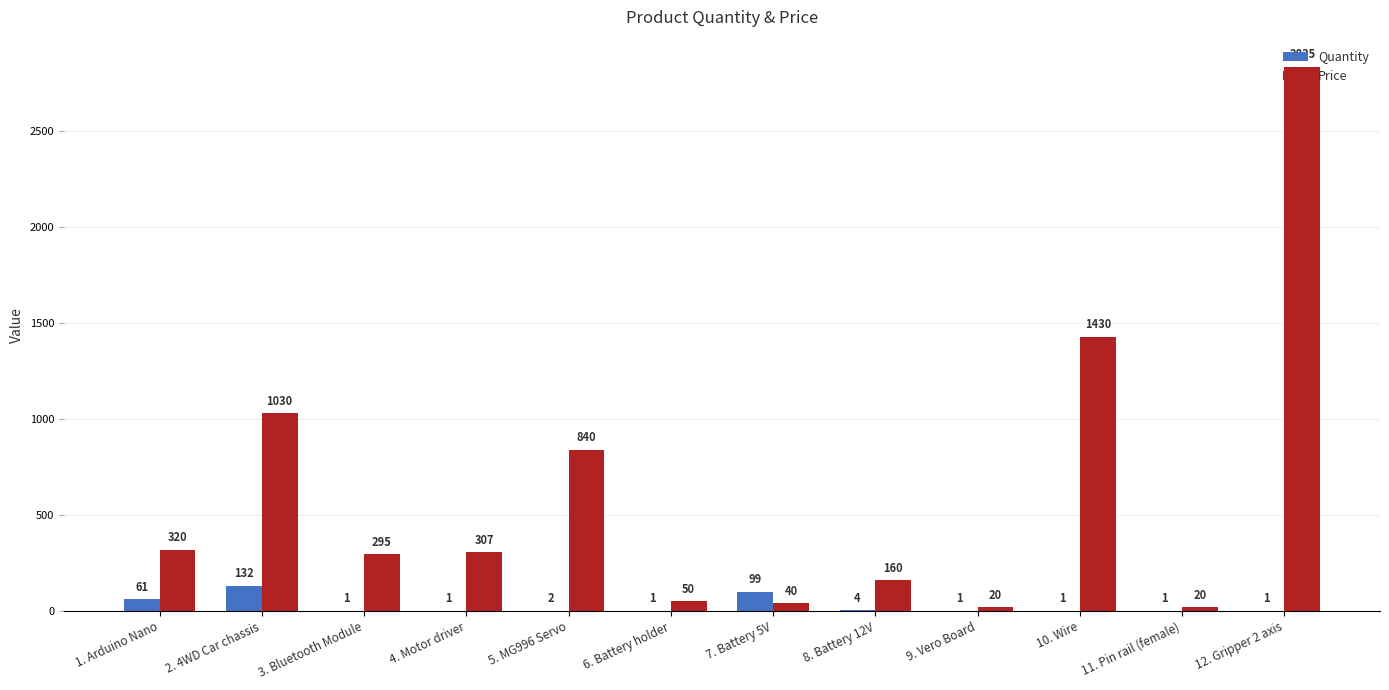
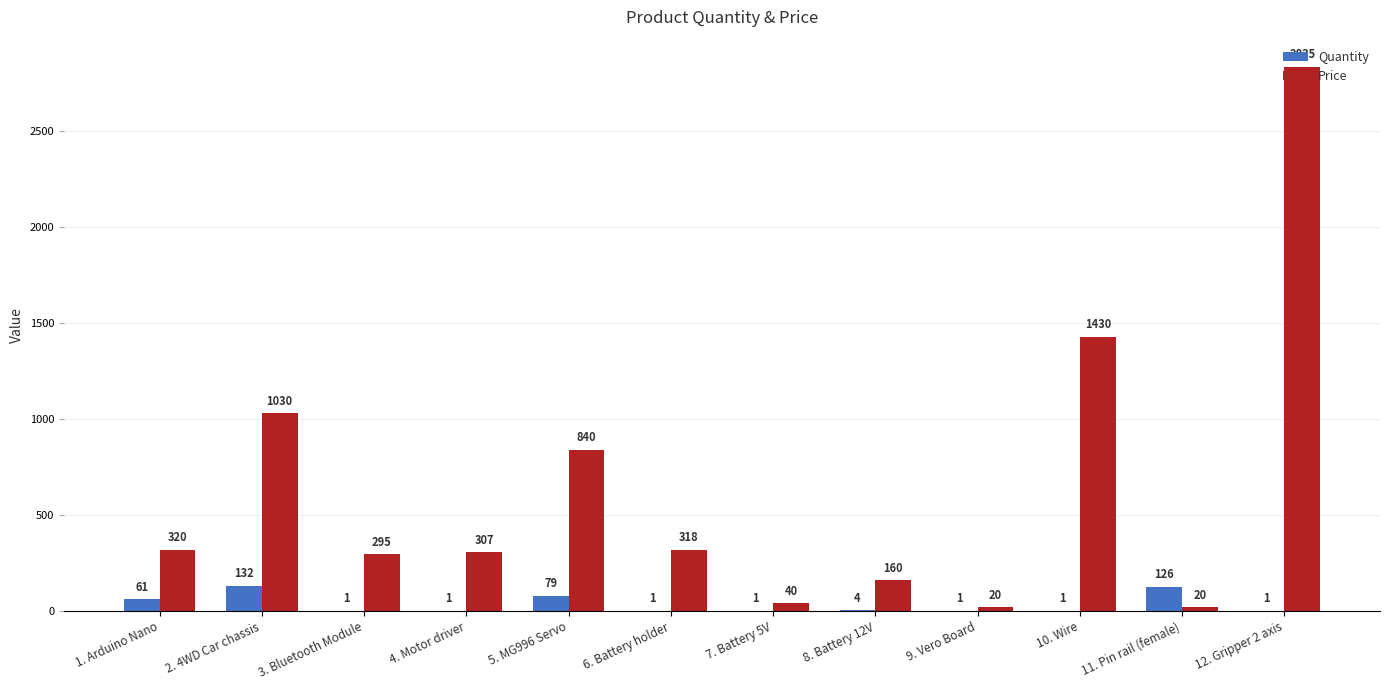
Quantity, 5. MG996 Servo: 2 -> 79
Price, 6. Battery holder: 50 -> 318
Quantity, 7. Battery 5V: 99 -> 1
Quantity, 11. Pin rail (female): 1 -> 126
